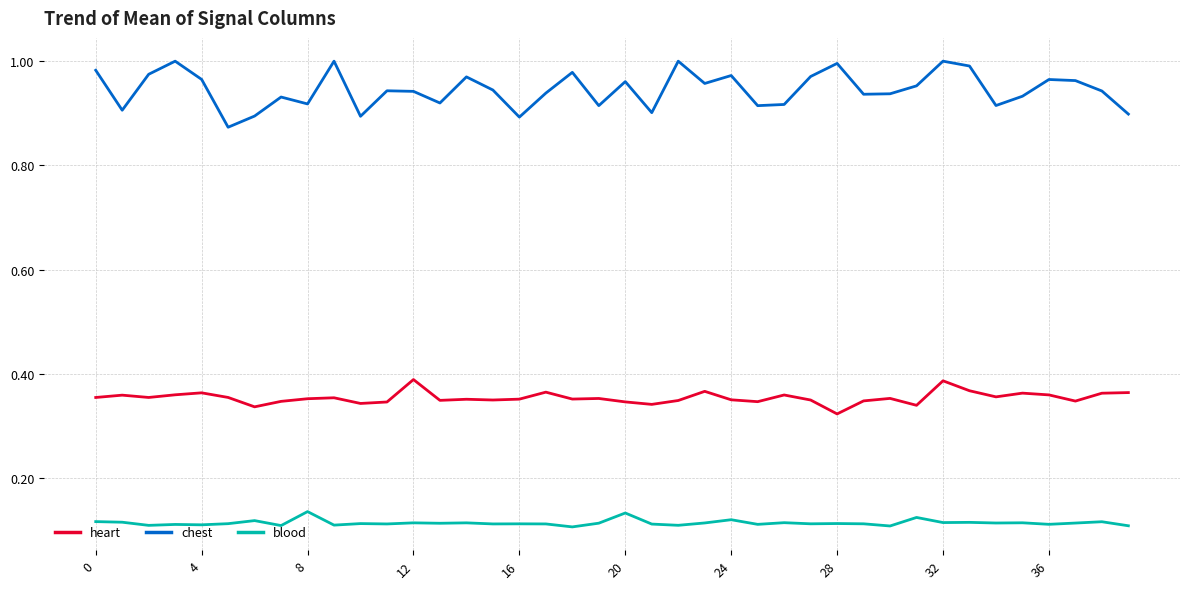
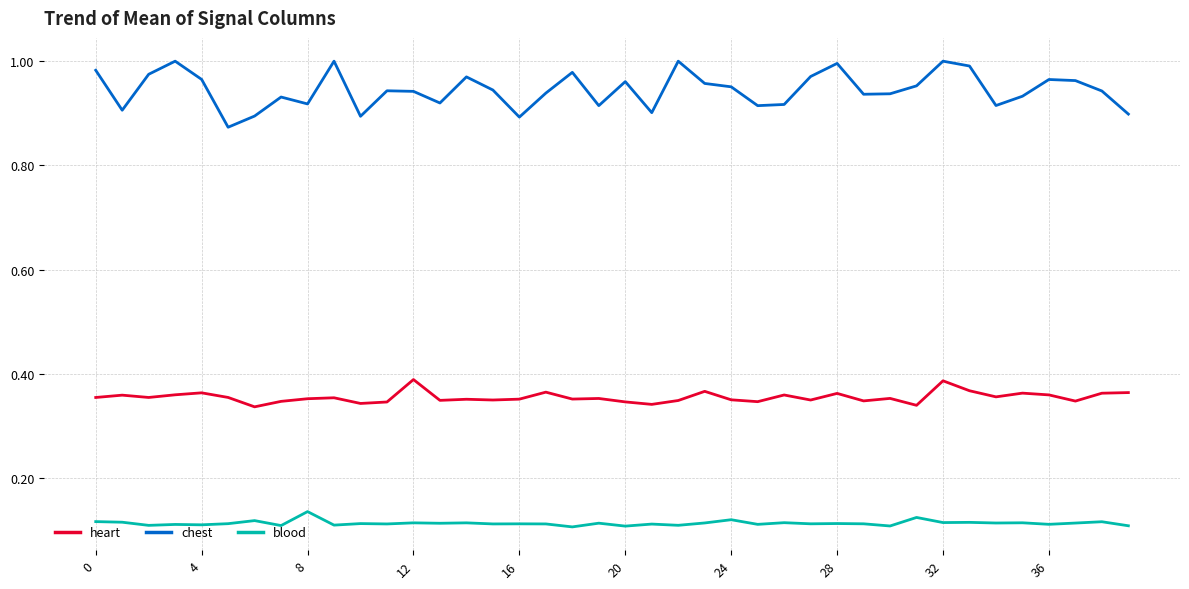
blood, 20: 0.13 -> 0.11
chest, 24: 0.97 -> 0.95
heart, 28: 0.32 -> 0.36
